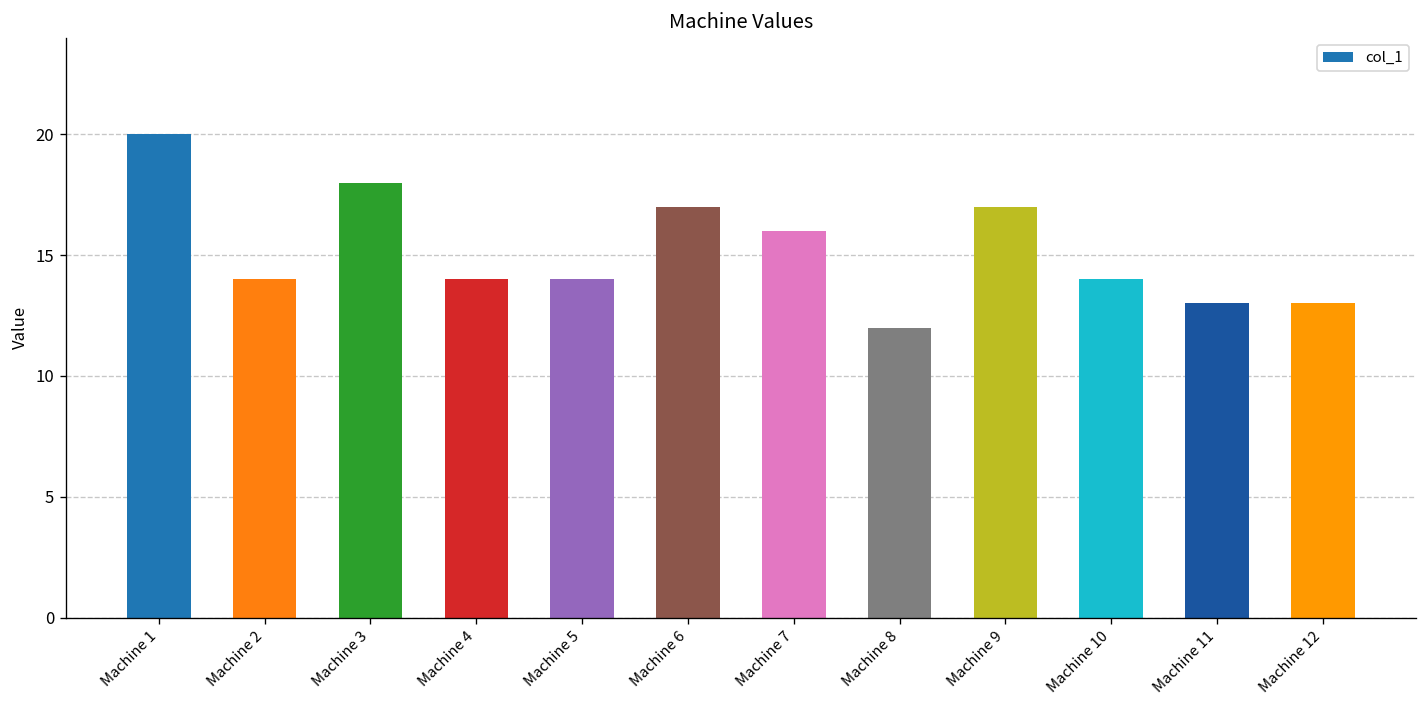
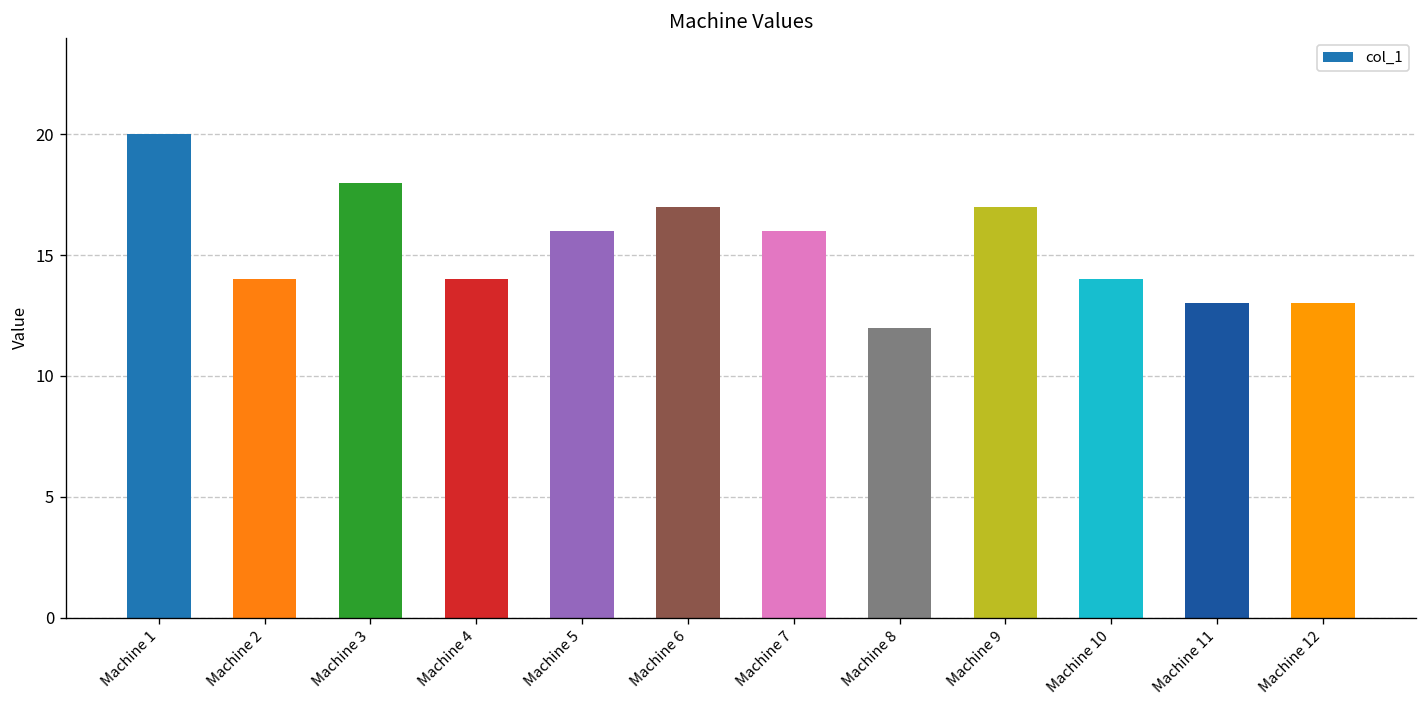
Machine 5: 14 -> 16
